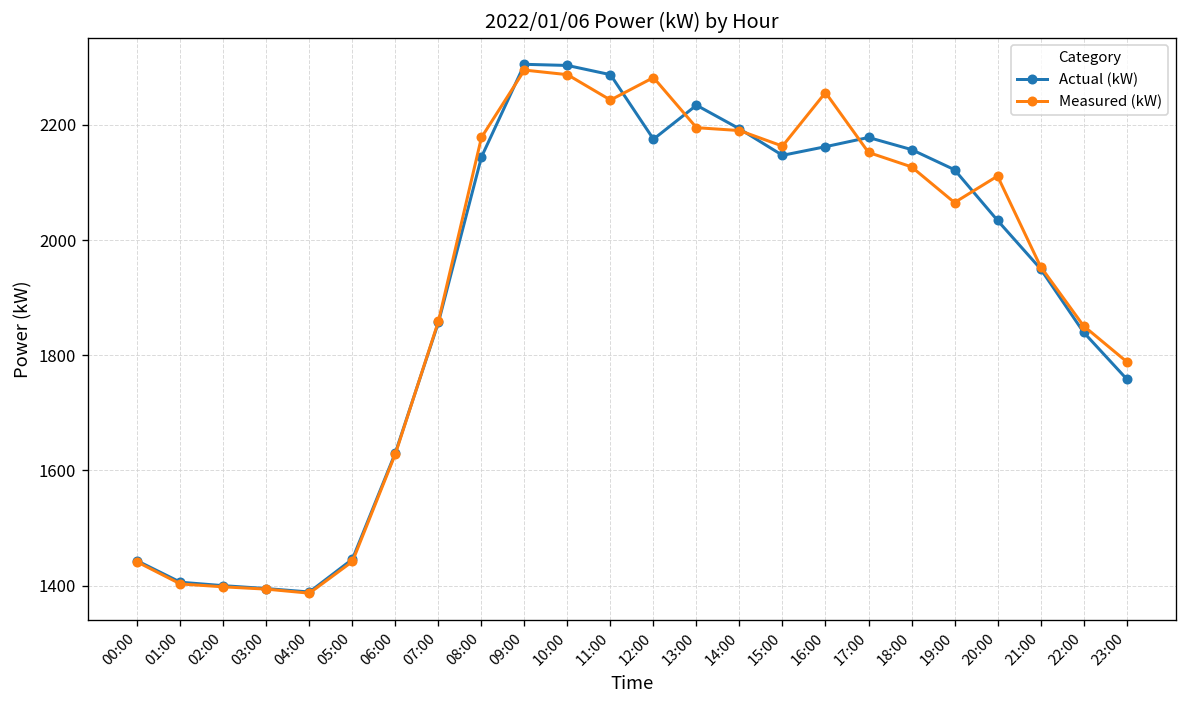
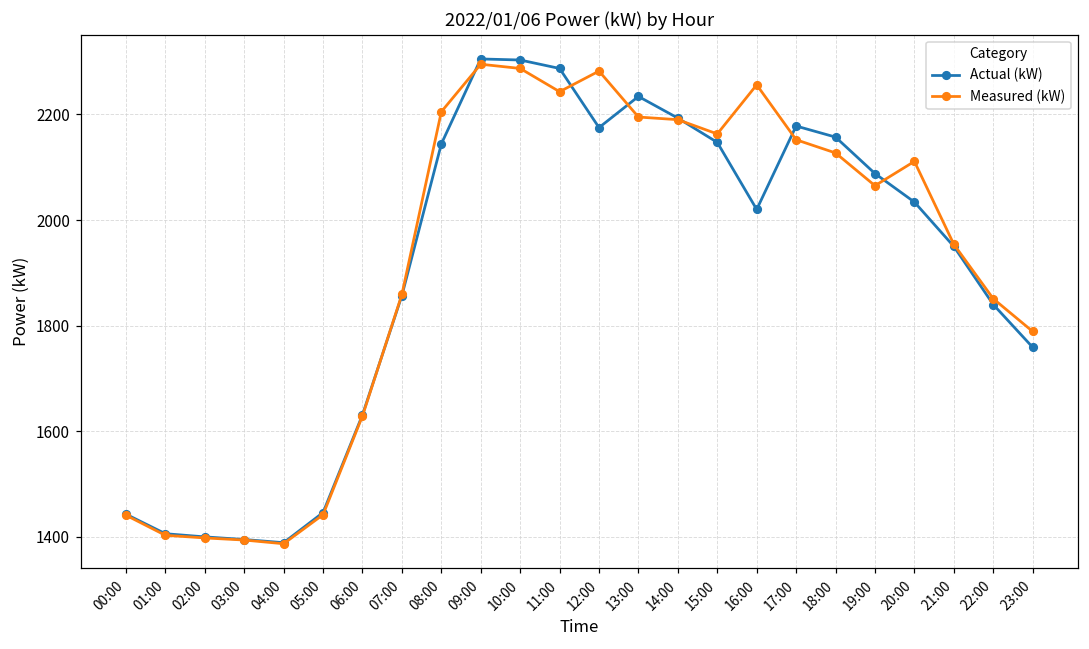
Measured (kW), 08:00: 2180 -> 2210
Actual (kW), 16:00: 2160 -> 2020
Actual (kW), 19:00: 2120 -> 2090
